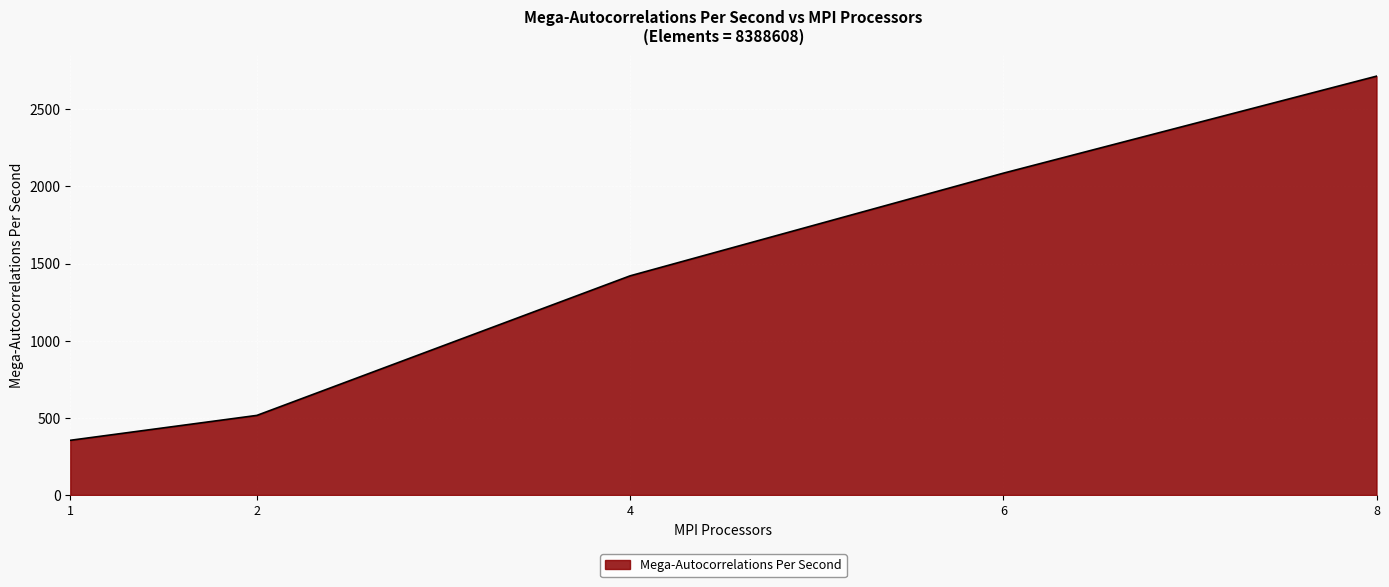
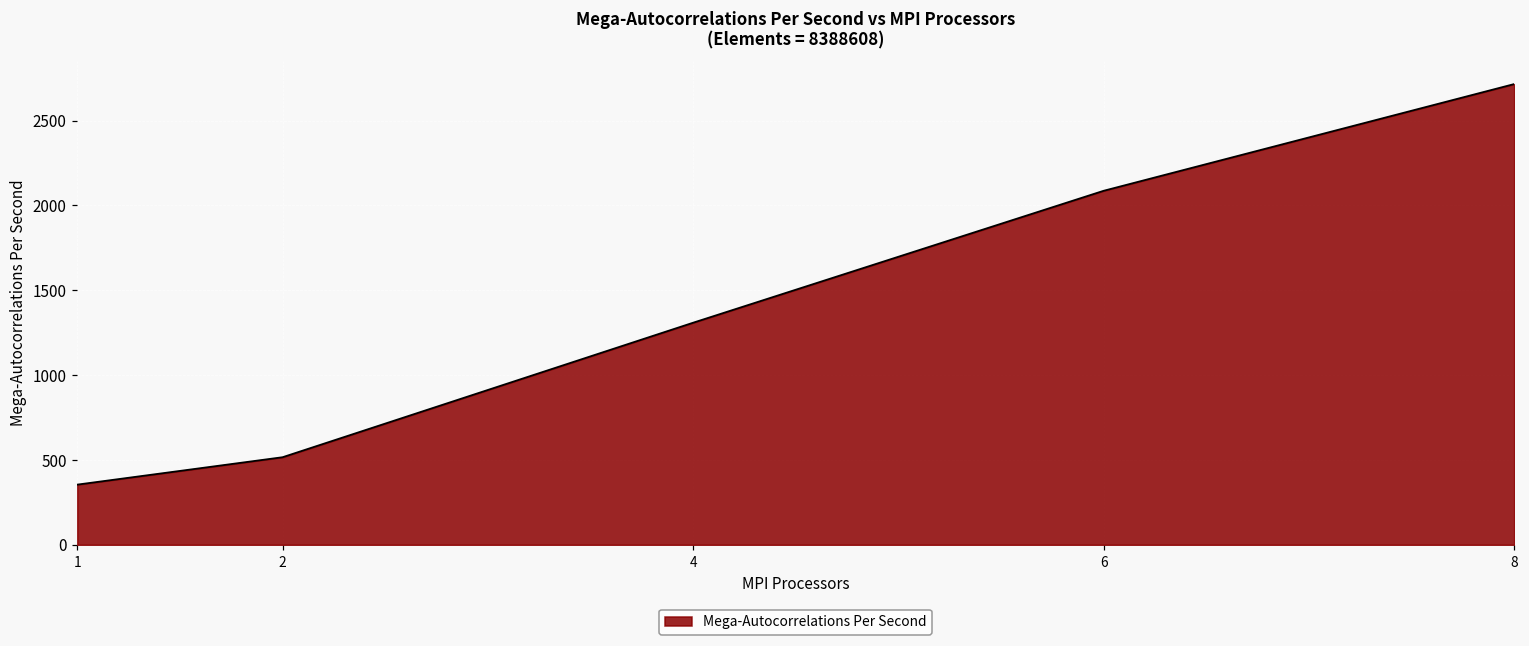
4: 1420 -> 1310
